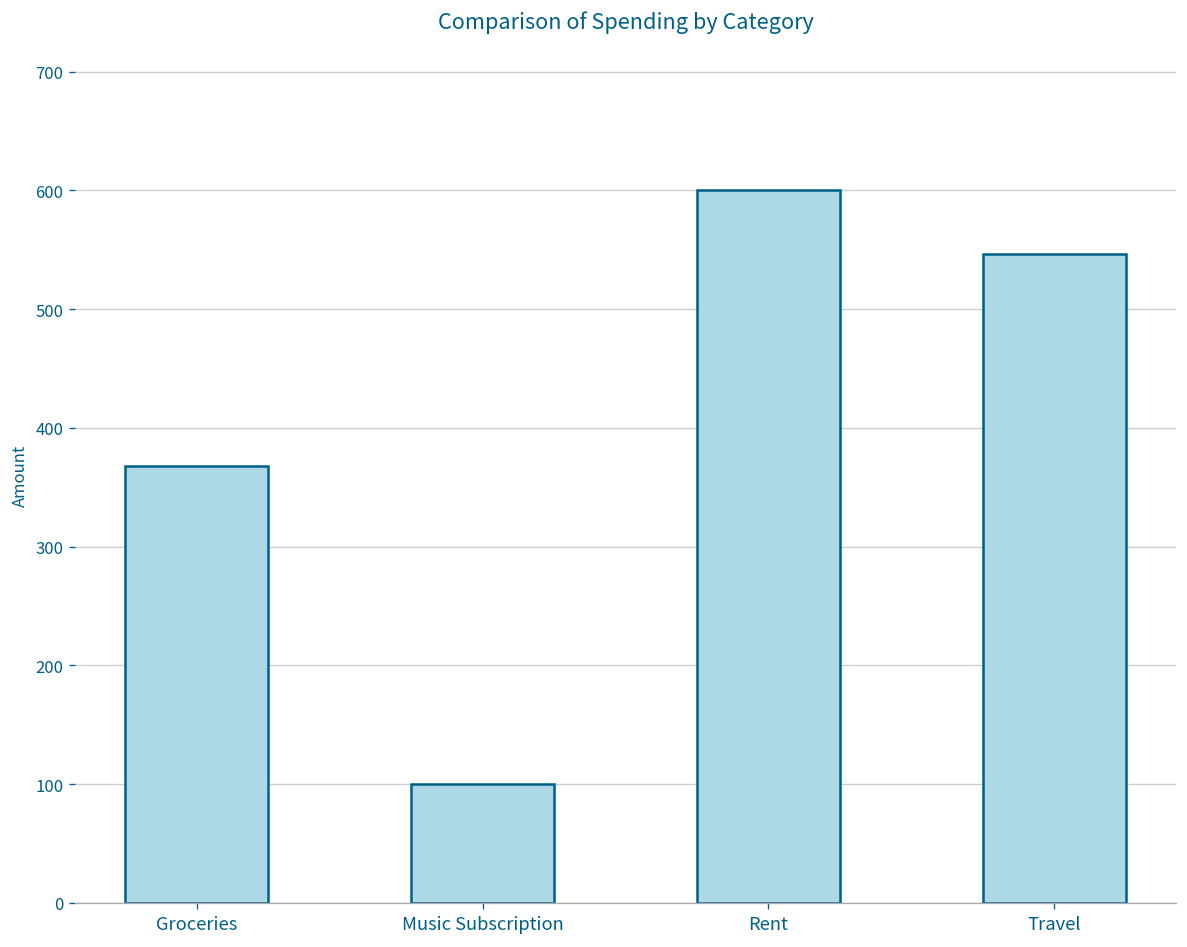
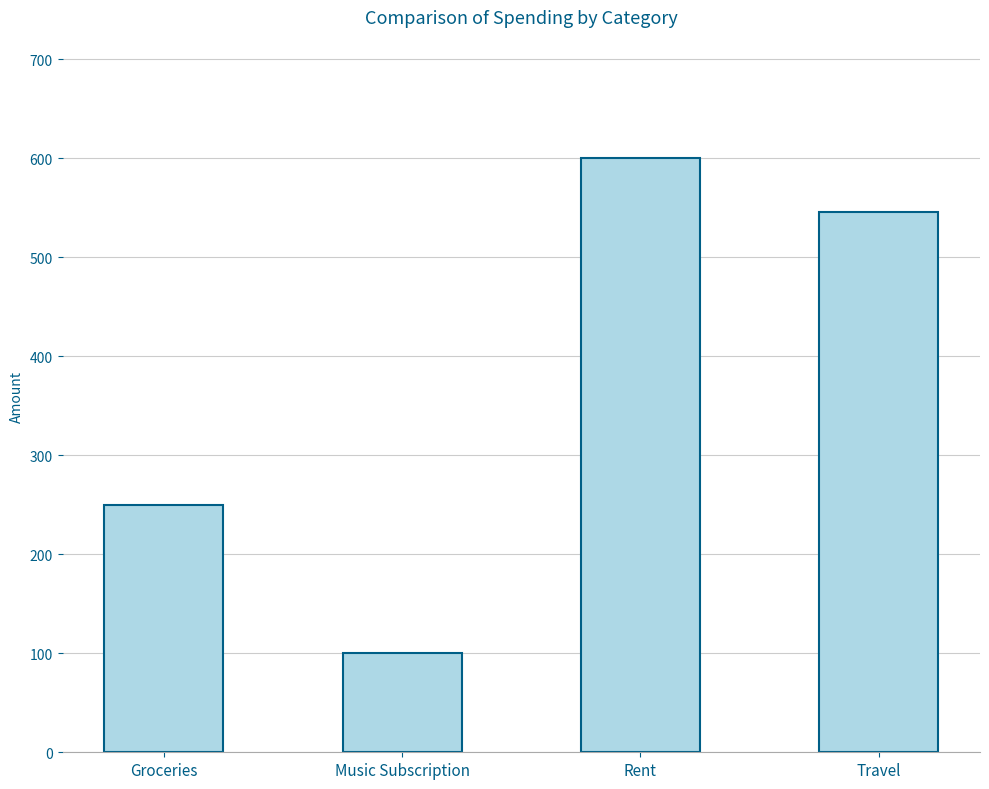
Groceries: 370 -> 250
